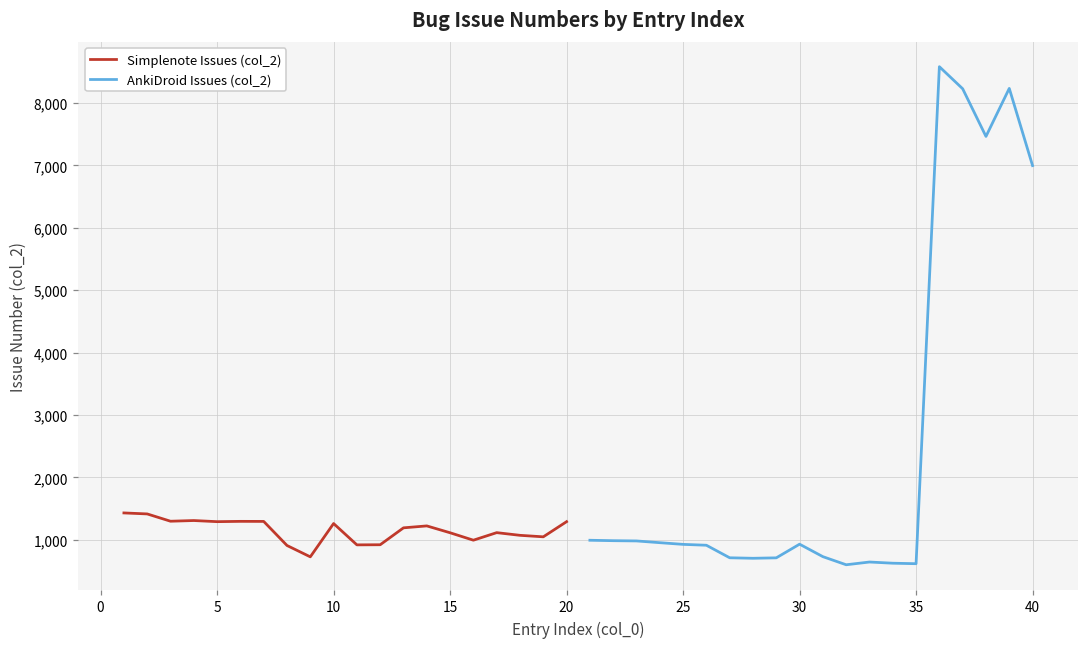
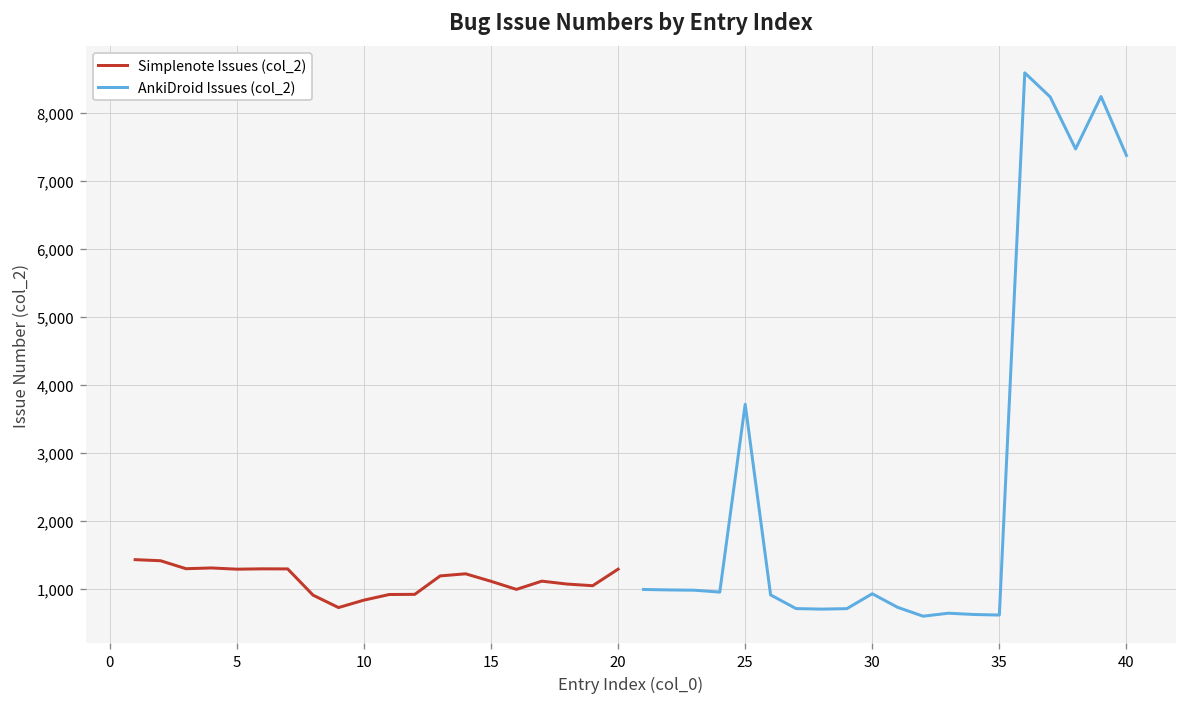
Simplenote Issues (col_2), 10: 1,300 -> 800
AnkiDroid Issues (col_2), 25: 900 -> 3,700
AnkiDroid Issues (col_2), 40: 7,000 -> 7,400
